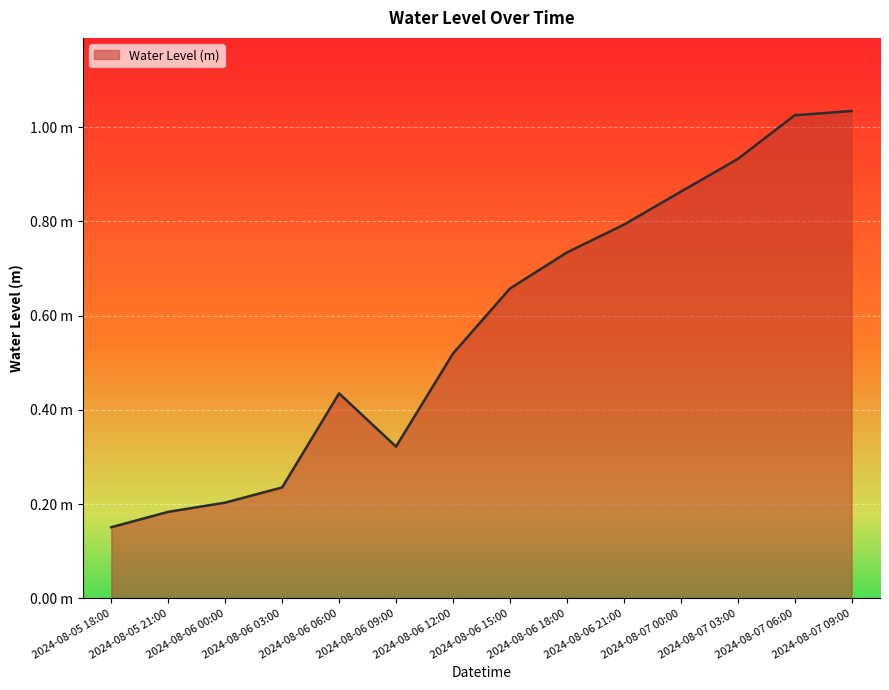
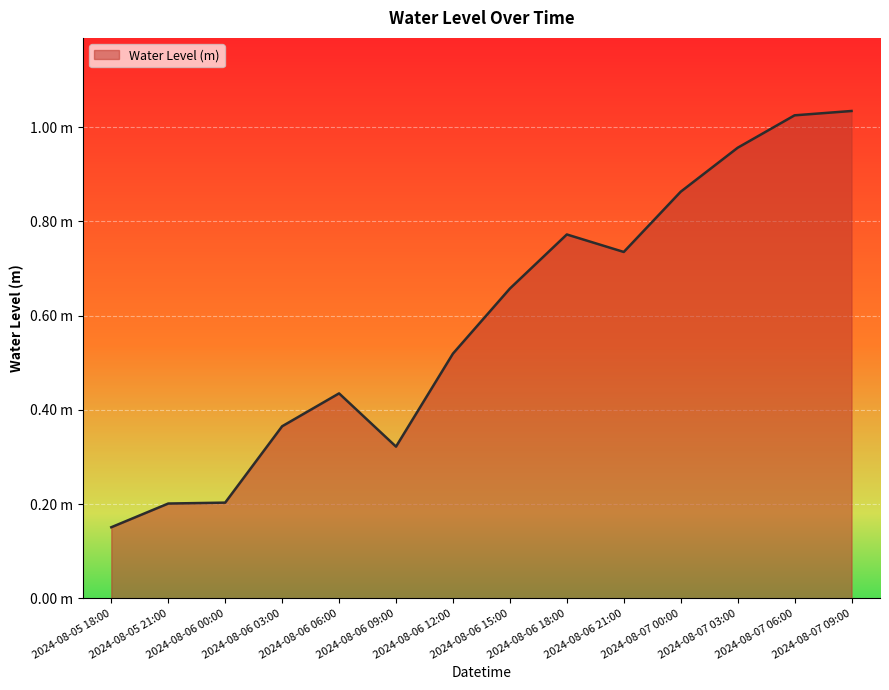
2024-08-05 21:00: 0.18 m -> 0.20 m
2024-08-06 03:00: 0.24 m -> 0.37 m
2024-08-06 18:00: 0.73 m -> 0.77 m
2024-08-06 21:00: 0.79 m -> 0.74 m
2024-08-07 03:00: 0.93 m -> 0.96 m
